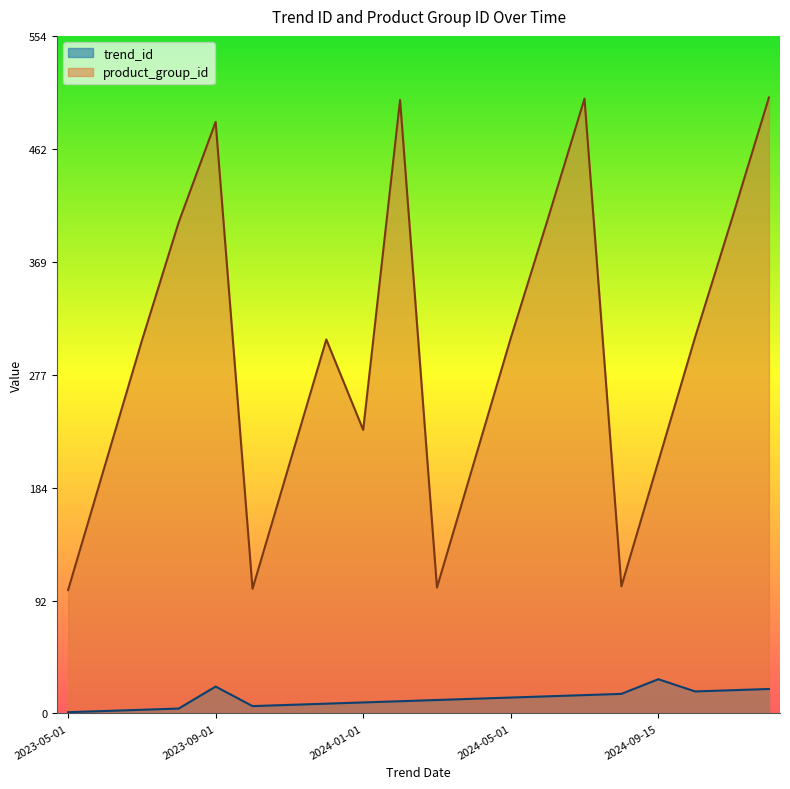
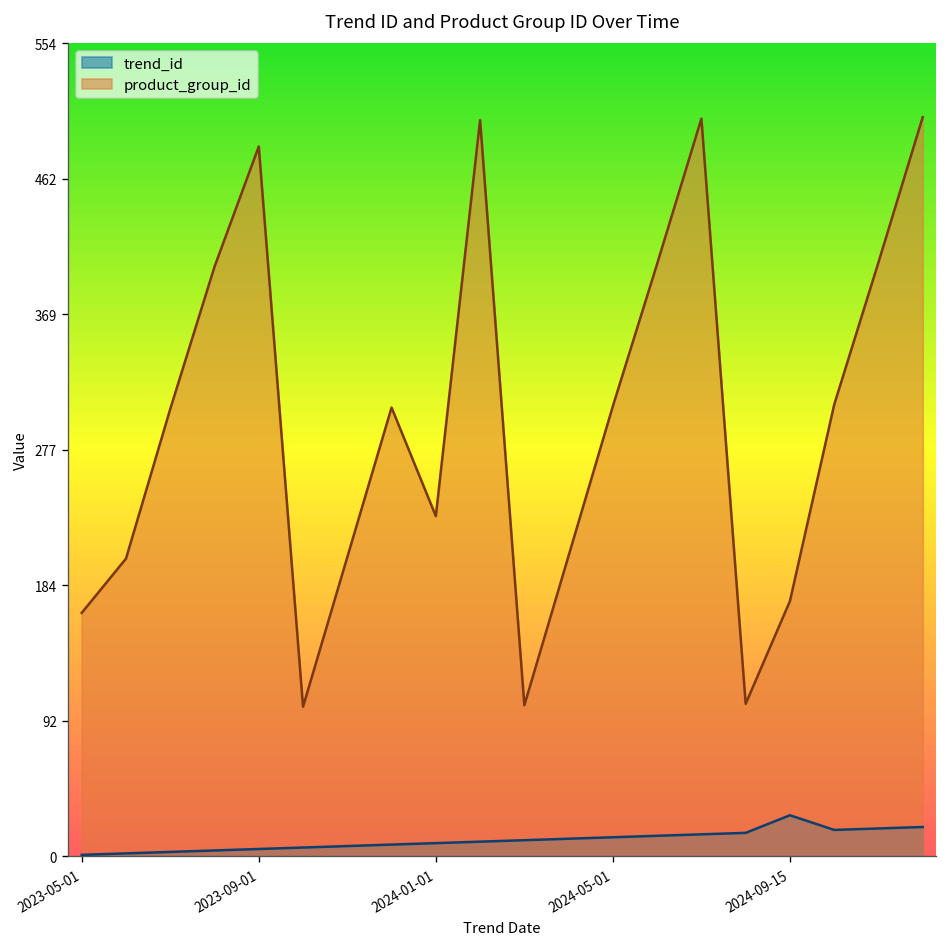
product_group_id, 2023-05-01: 101 -> 166
trend_id, 2023-09-01: 22 -> 5
product_group_id, 2024-09-15: 206 -> 174
